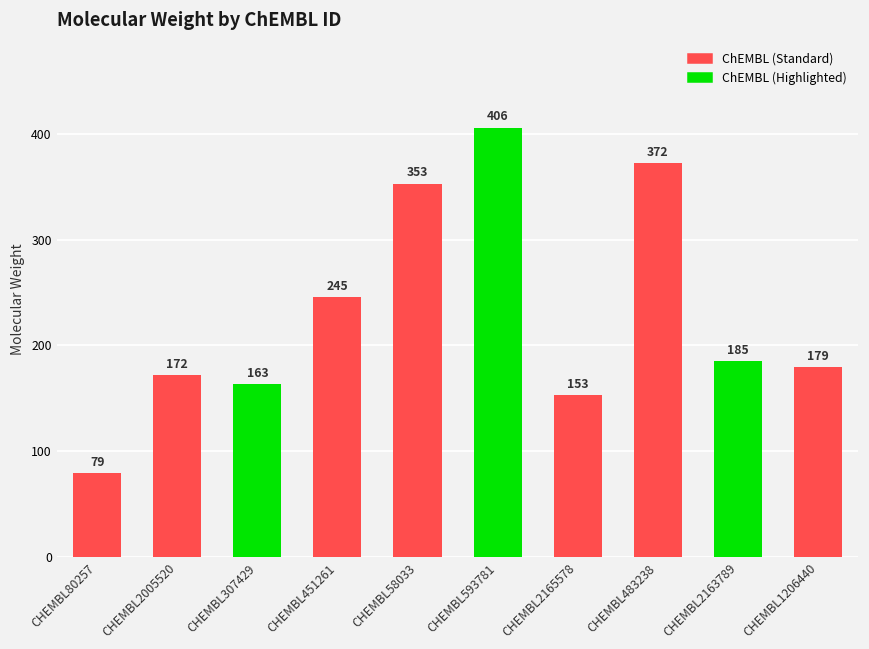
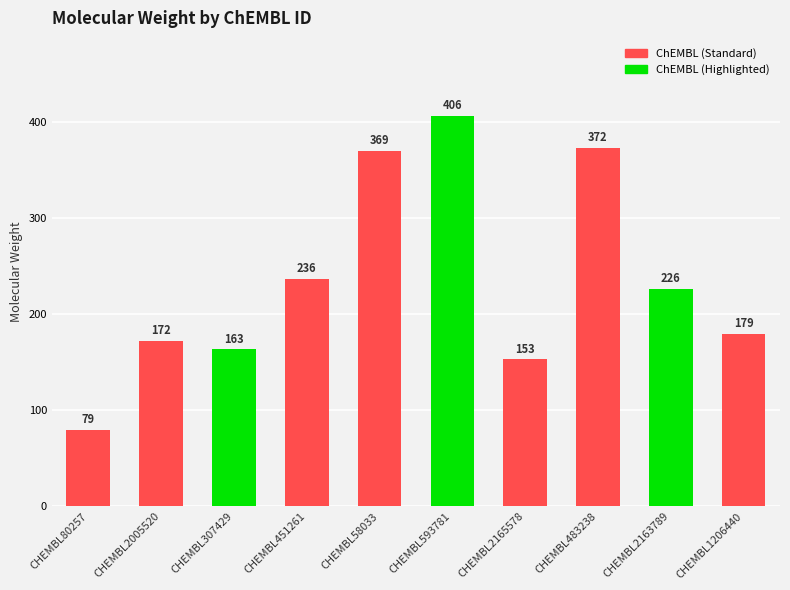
CHEMBL451261: 245 -> 236
CHEMBL58033: 353 -> 369
CHEMBL2163789: 185 -> 226
